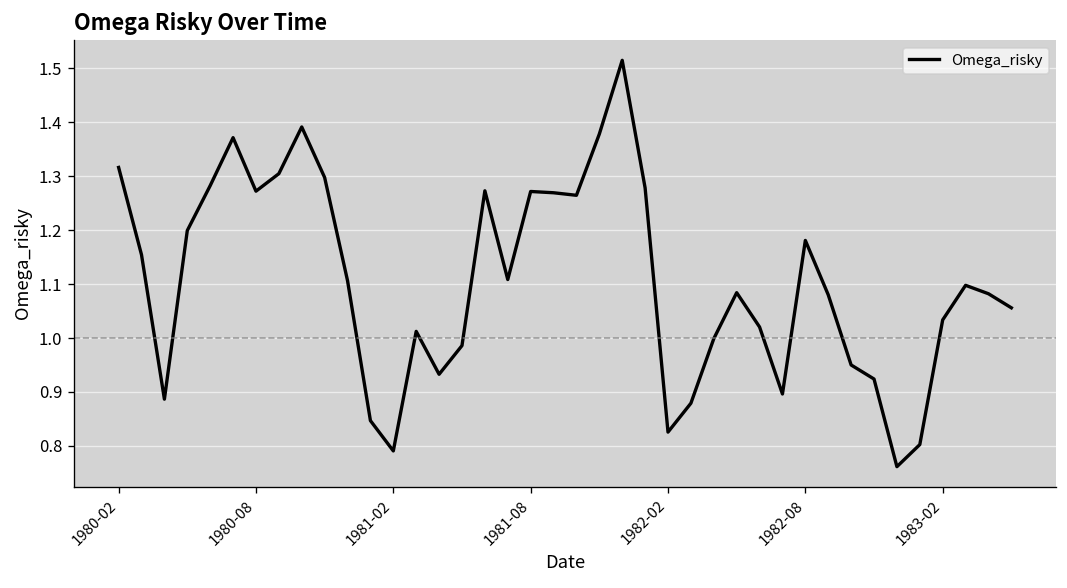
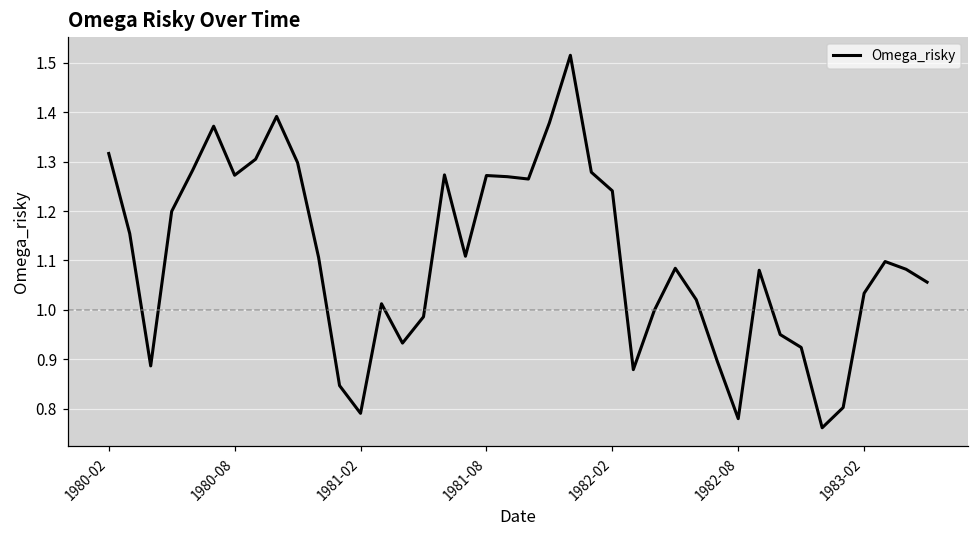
1982-02: 0.83 -> 1.24
1982-08: 1.18 -> 0.78
